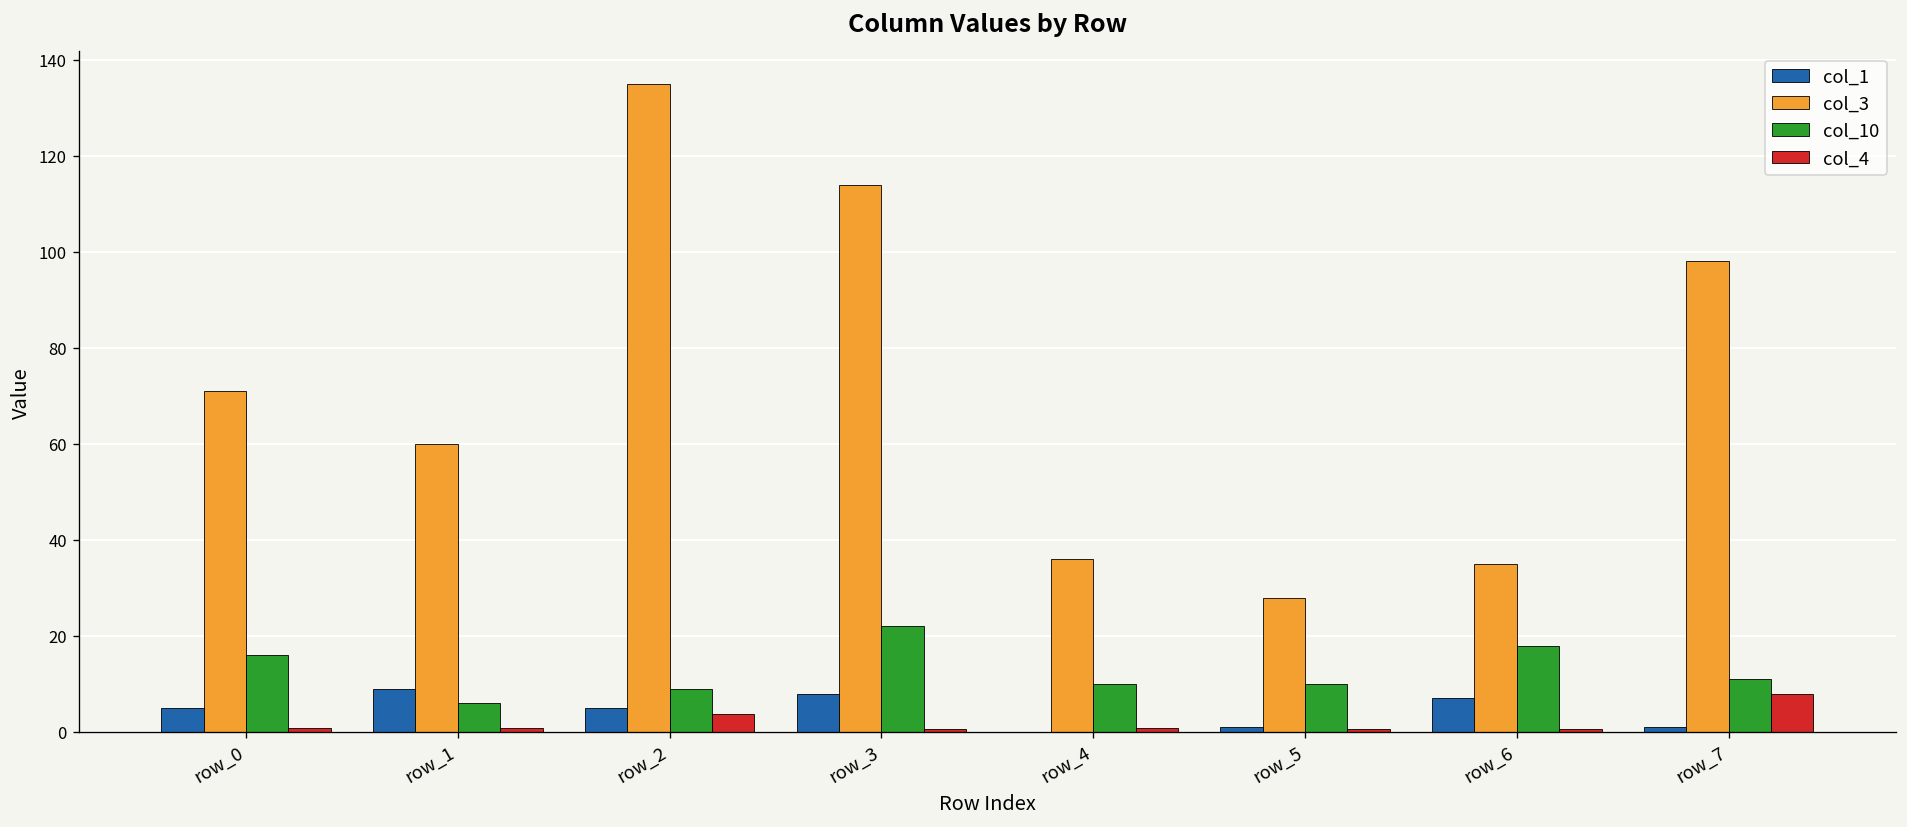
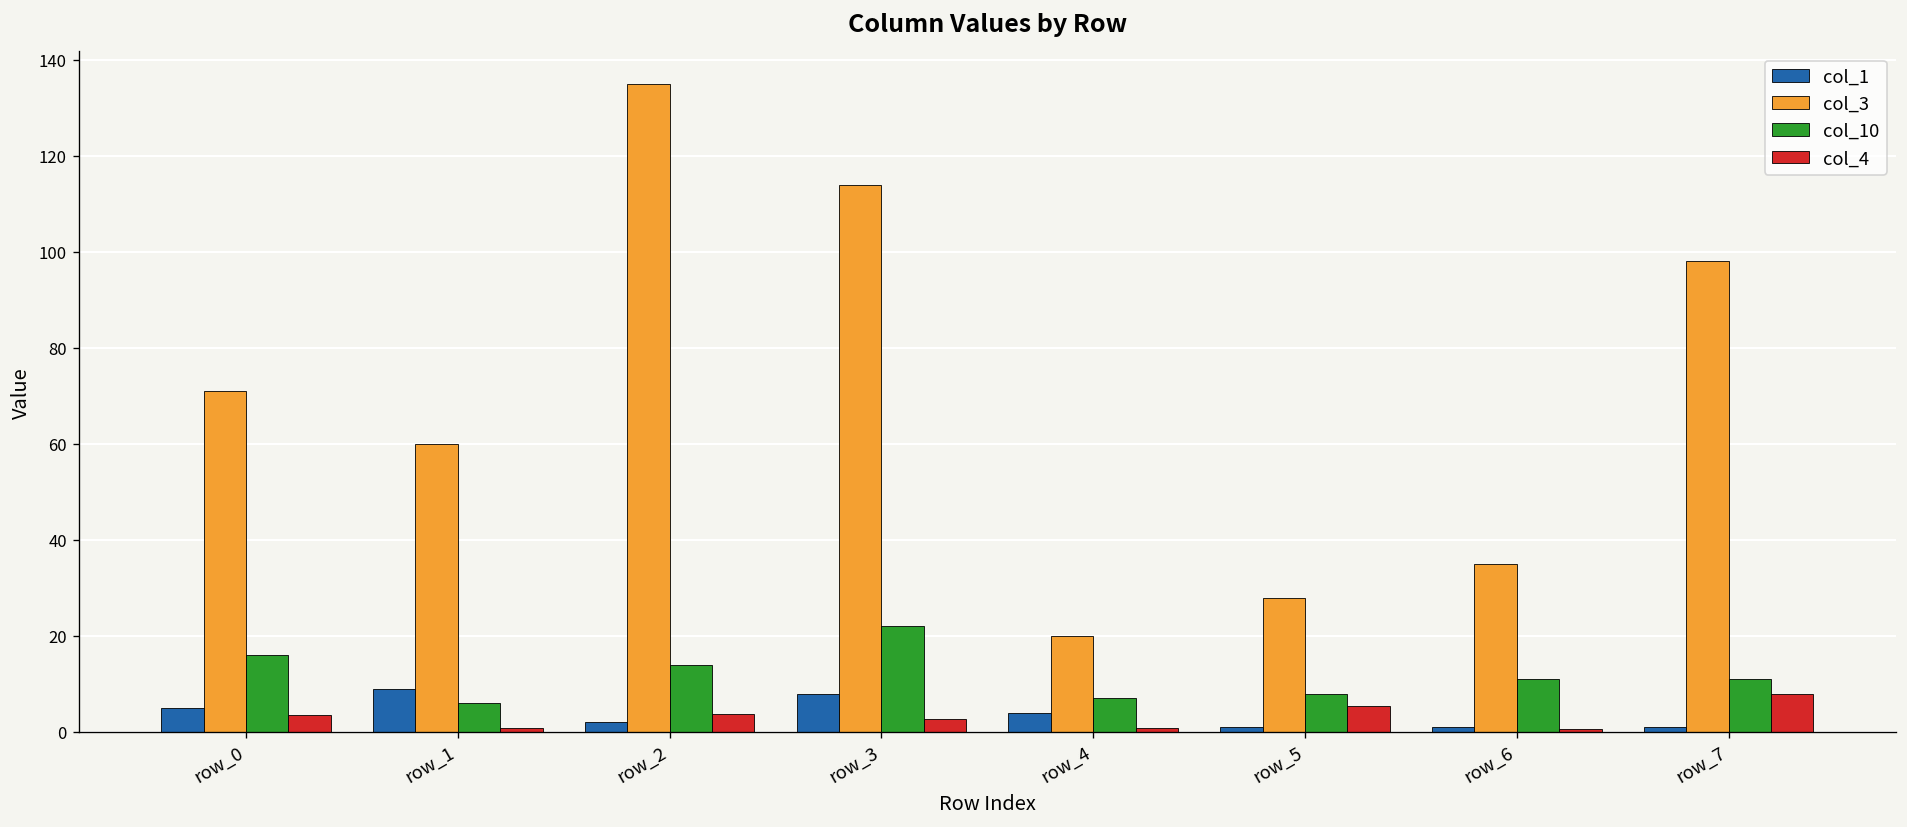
col_4, row_0: 1 -> 3
col_1, row_2: 5 -> 2
col_10, row_2: 9 -> 14
col_4, row_3: 1 -> 3
col_1, row_4: 0 -> 4
col_3, row_4: 36 -> 20
col_10, row_4: 10 -> 7
col_10, row_5: 10 -> 8
col_4, row_5: 1 -> 5
col_1, row_6: 7 -> 1
col_10, row_6: 18 -> 11
